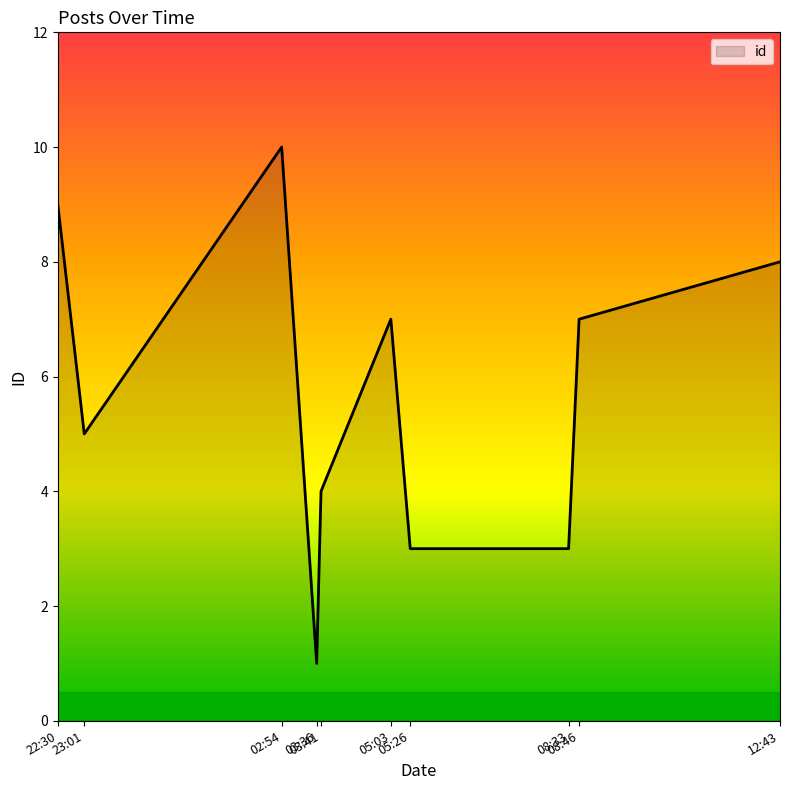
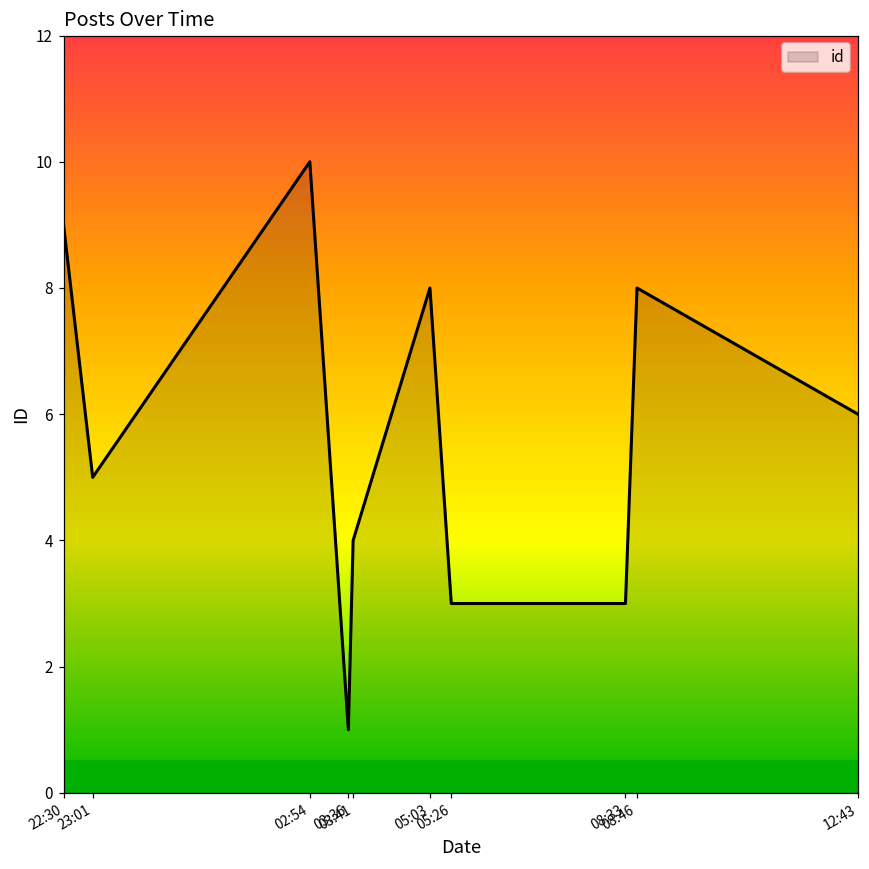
05:03: 7 -> 8
08:46: 7 -> 8
12:43: 8 -> 6
